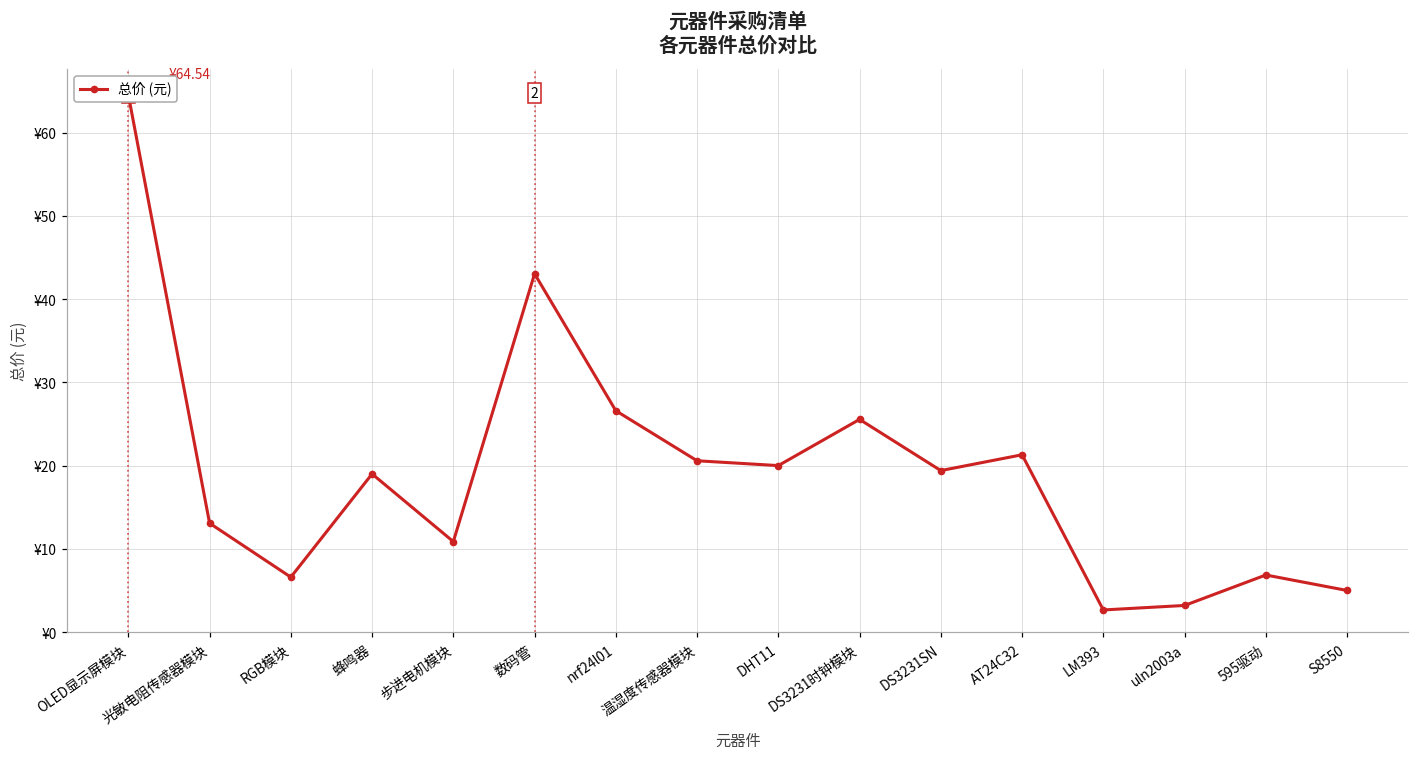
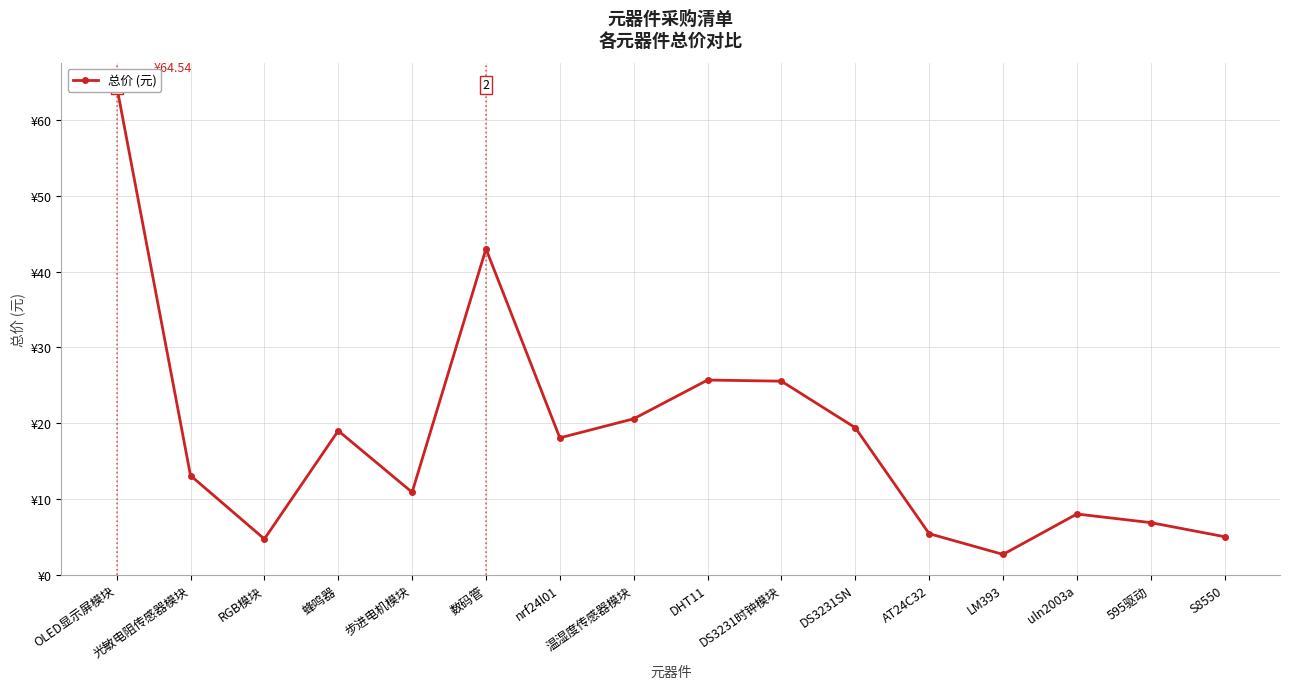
RGB模块: ¥7 -> ¥5
nrf24l01: ¥27 -> ¥18
DHT11: ¥20 -> ¥26
AT24C32: ¥21 -> ¥5
uln2003a: ¥3 -> ¥8
